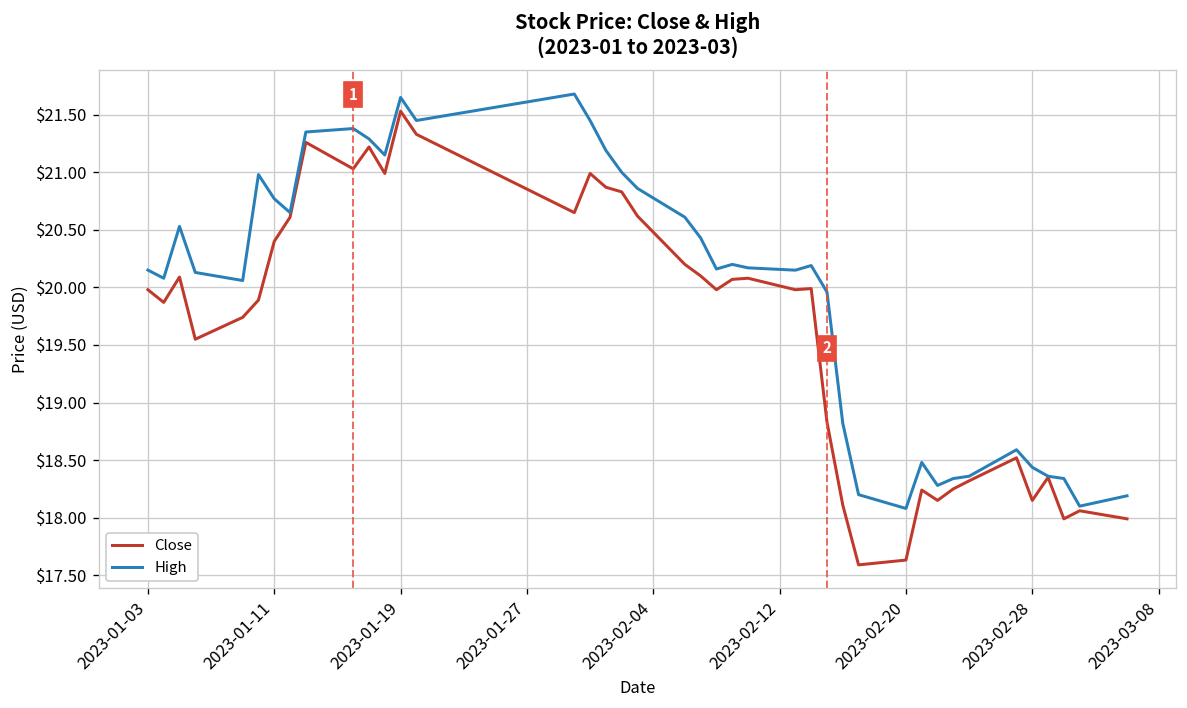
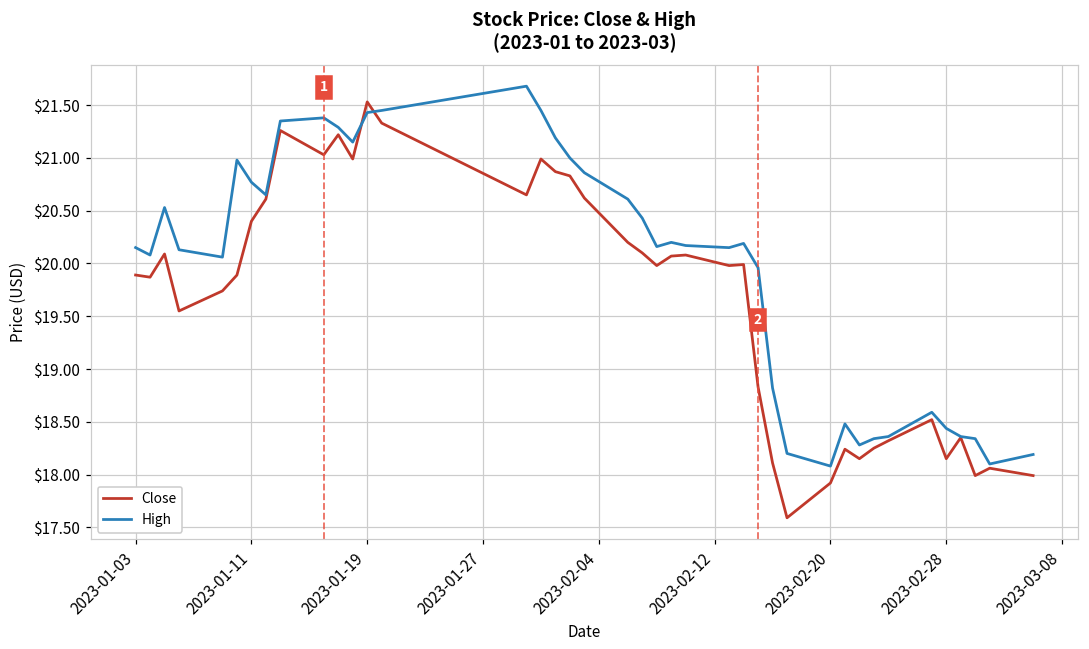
Close, 2023-01-03: $20.0 -> $19.9
High, 2023-01-19: $21.7 -> $21.4
Close, 2023-02-20: $17.6 -> $17.9
